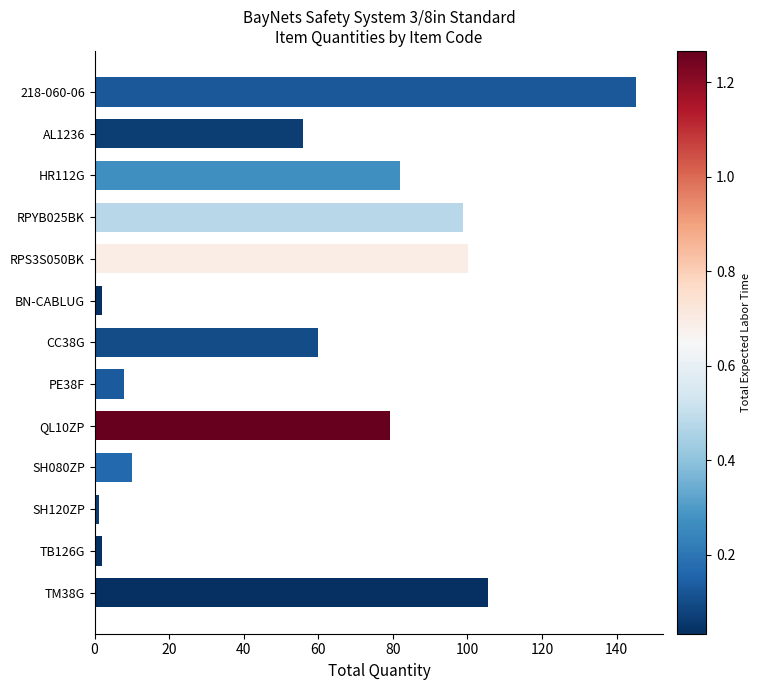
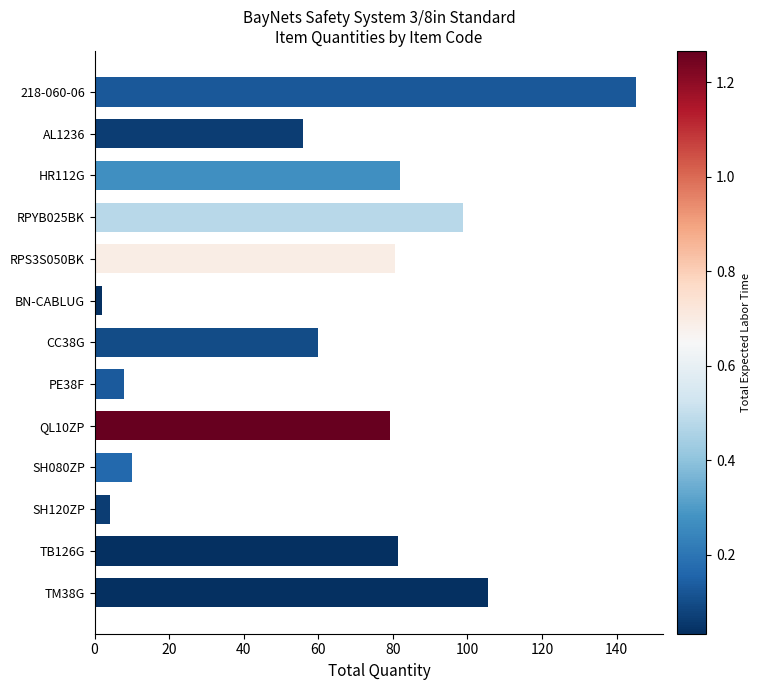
RPS3S050BK: 100 -> 81
SH120ZP: 1 -> 4
TB126G: 2 -> 81
